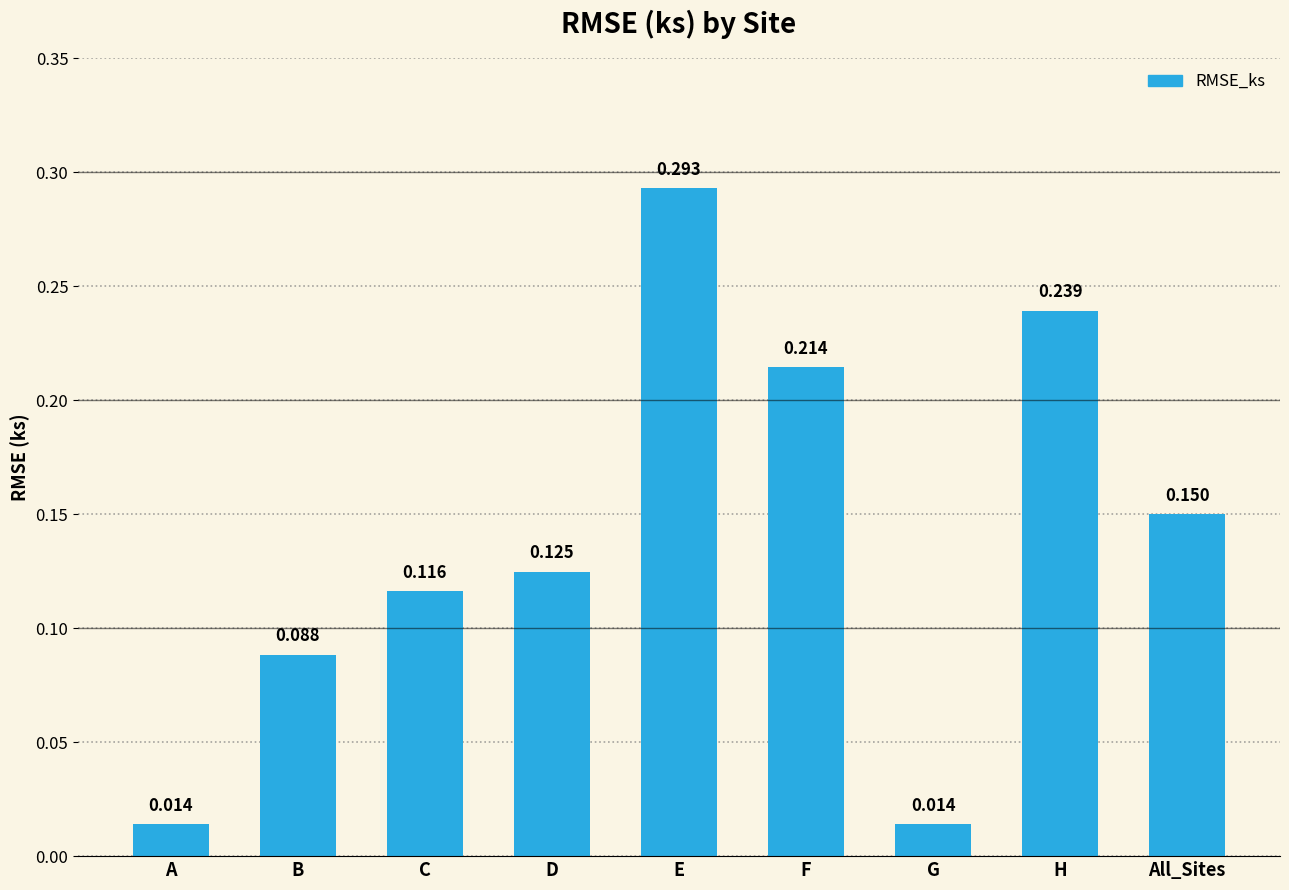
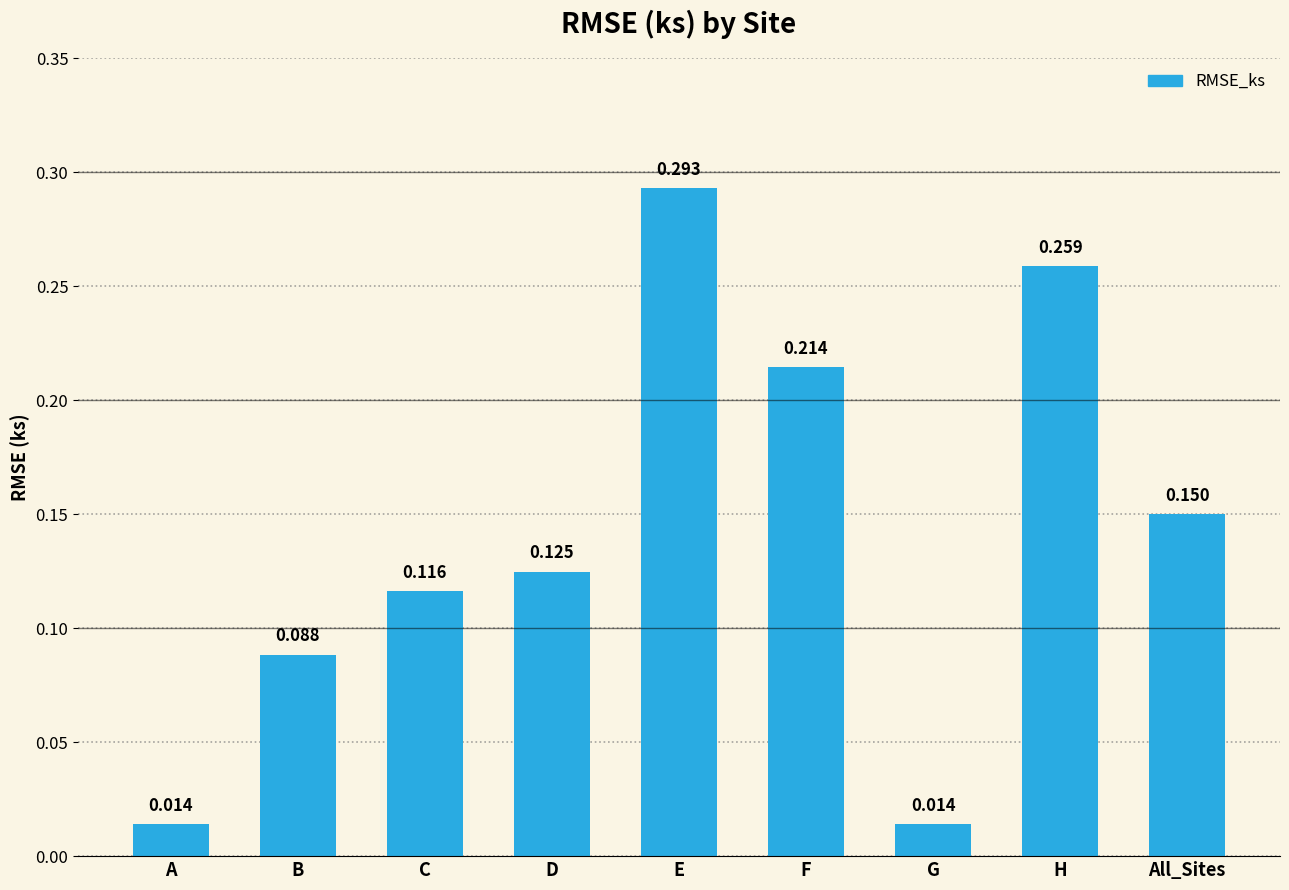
H: 0.239 -> 0.259
